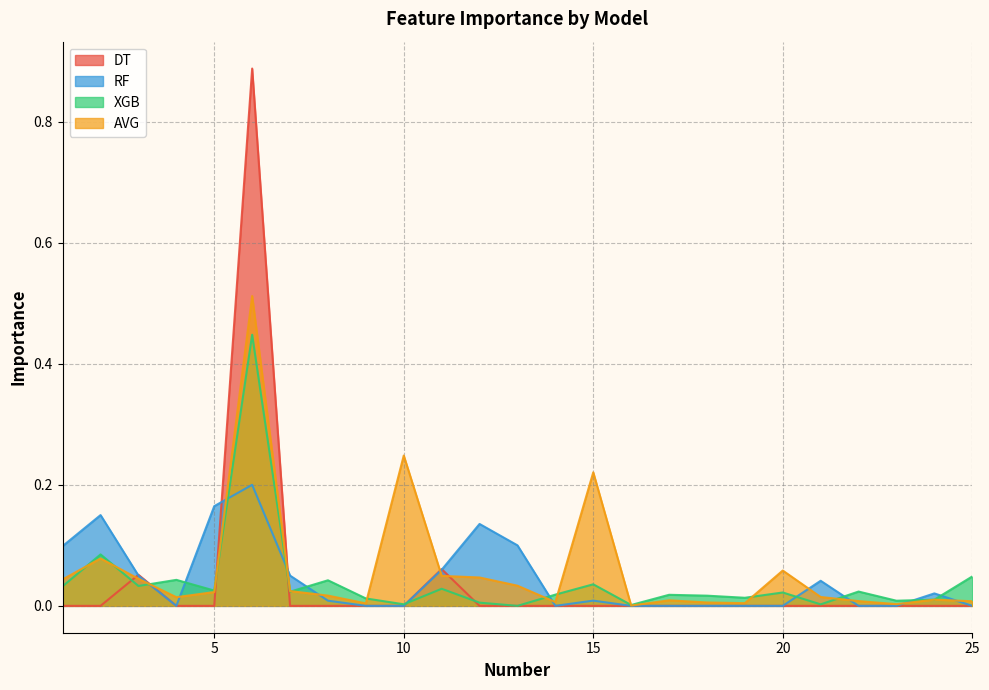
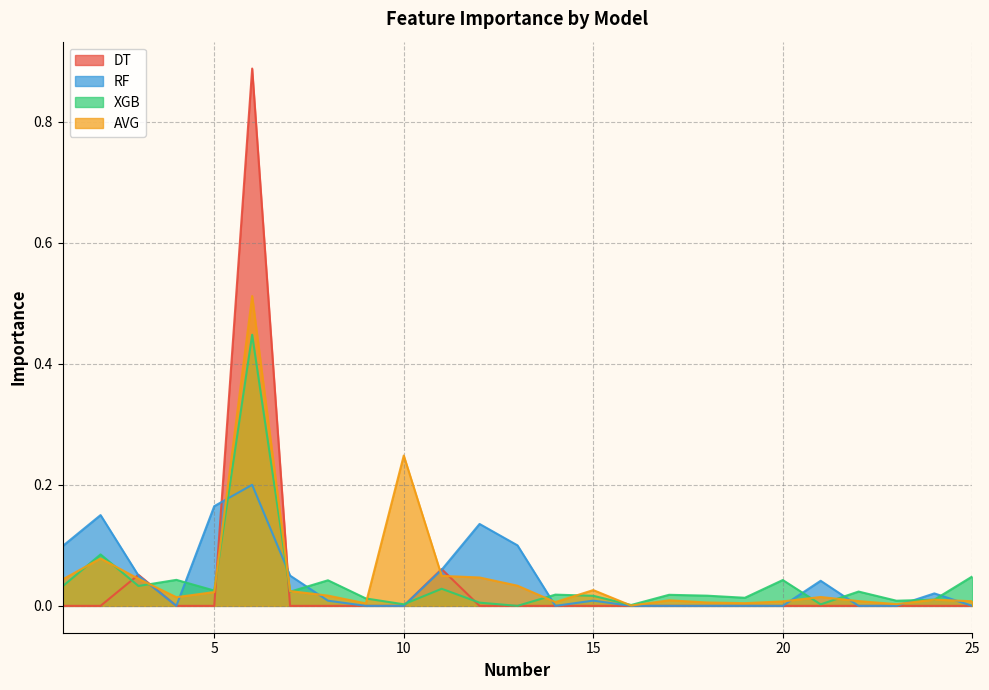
XGB, 15: 0.04 -> 0.02
AVG, 15: 0.22 -> 0.03
XGB, 20: 0.02 -> 0.04
AVG, 20: 0.06 -> 0.01
